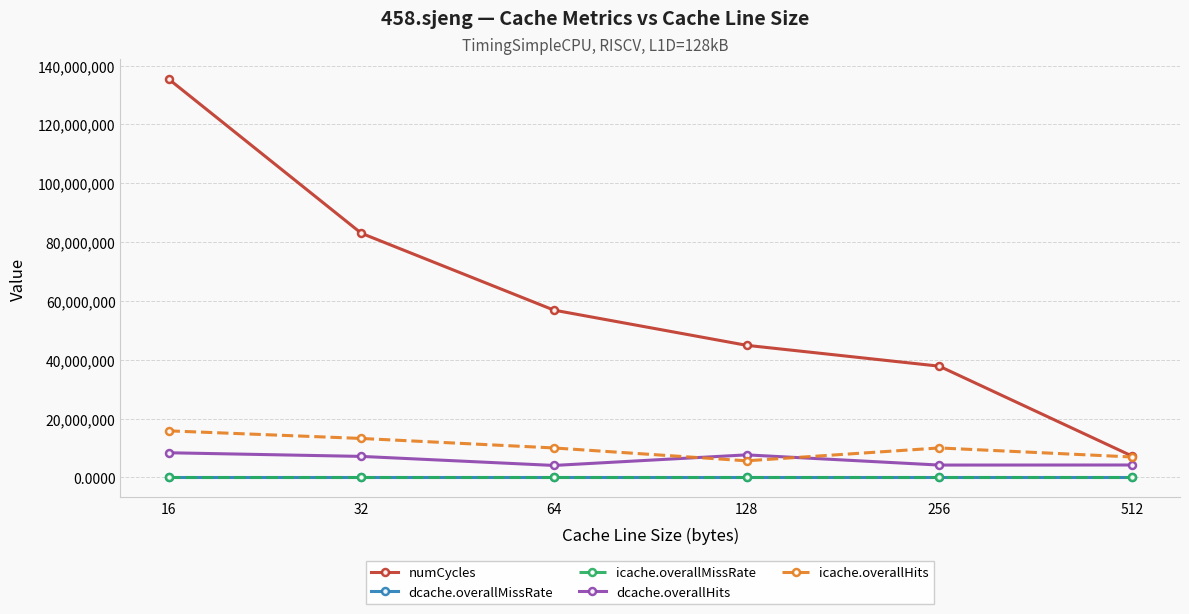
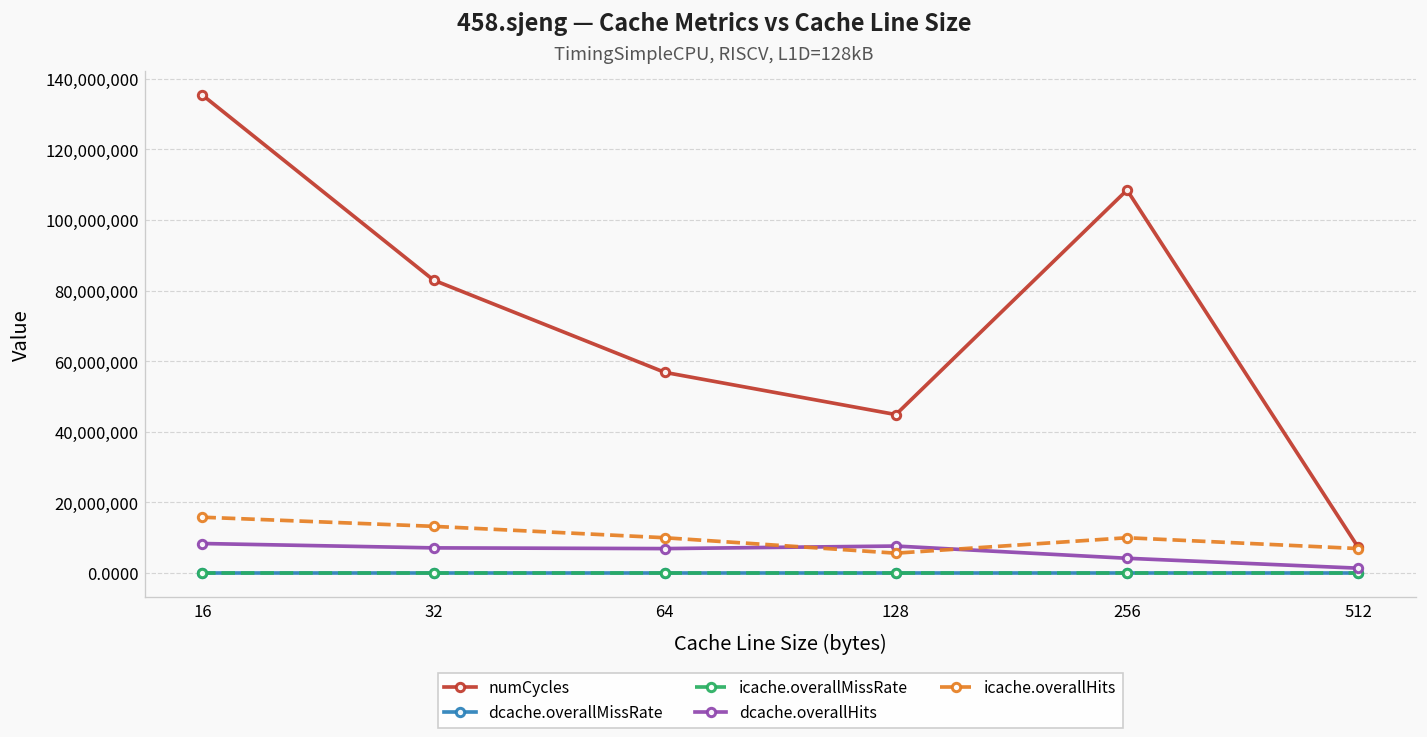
dcache.overallHits, 64: 4,000,000 -> 7,000,000
numCycles, 256: 38,000,000 -> 109,000,000
dcache.overallHits, 512: 4,000,000 -> 1,000,000
